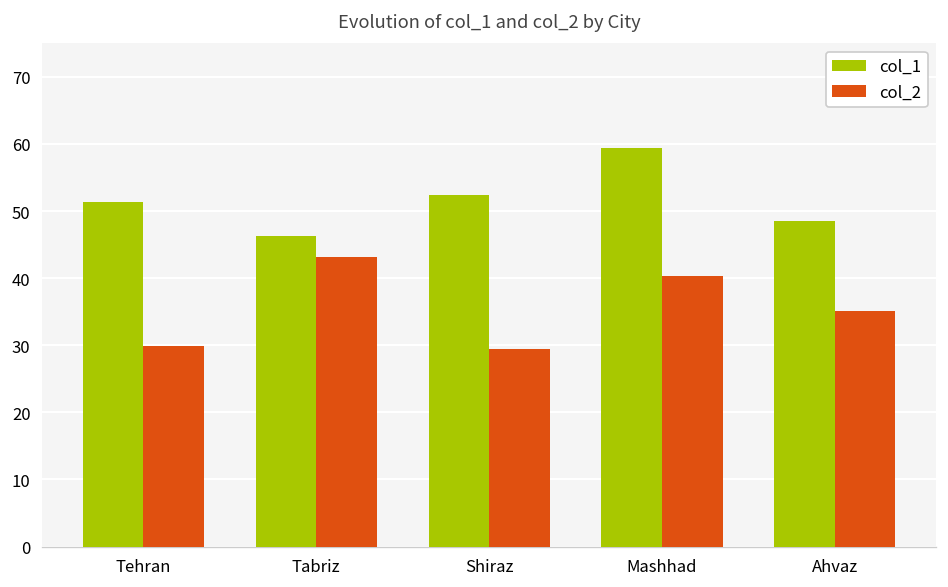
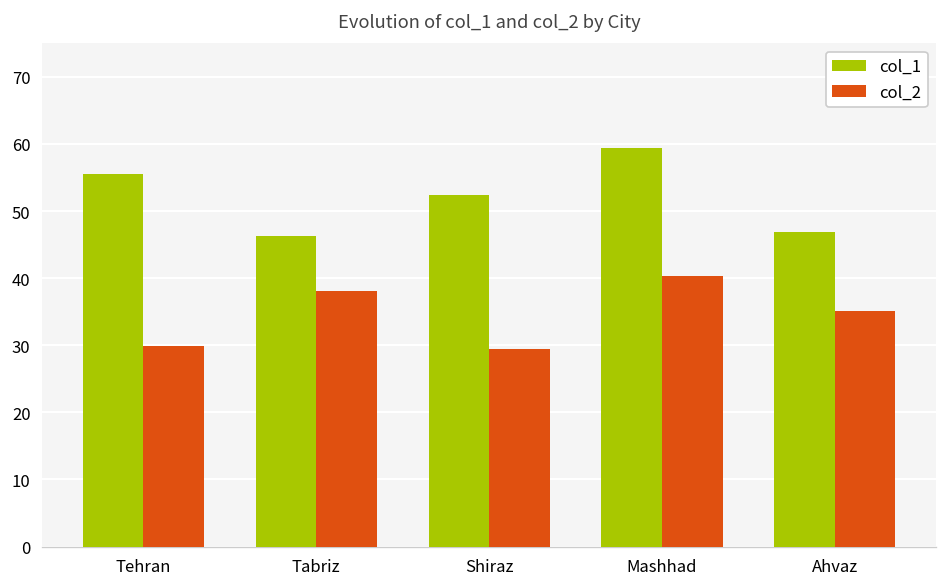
col_1, Tehran: 51 -> 56
col_2, Tabriz: 43 -> 38
col_1, Ahvaz: 48 -> 47
